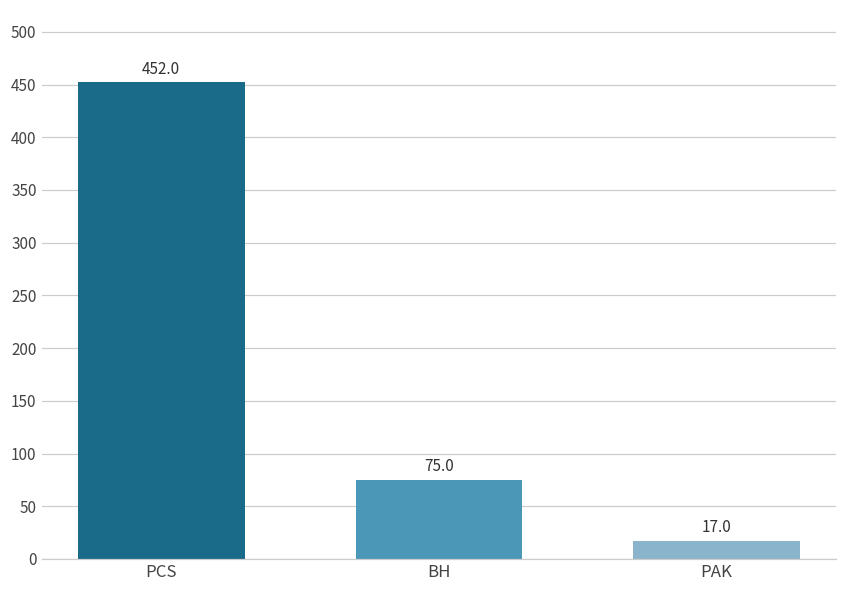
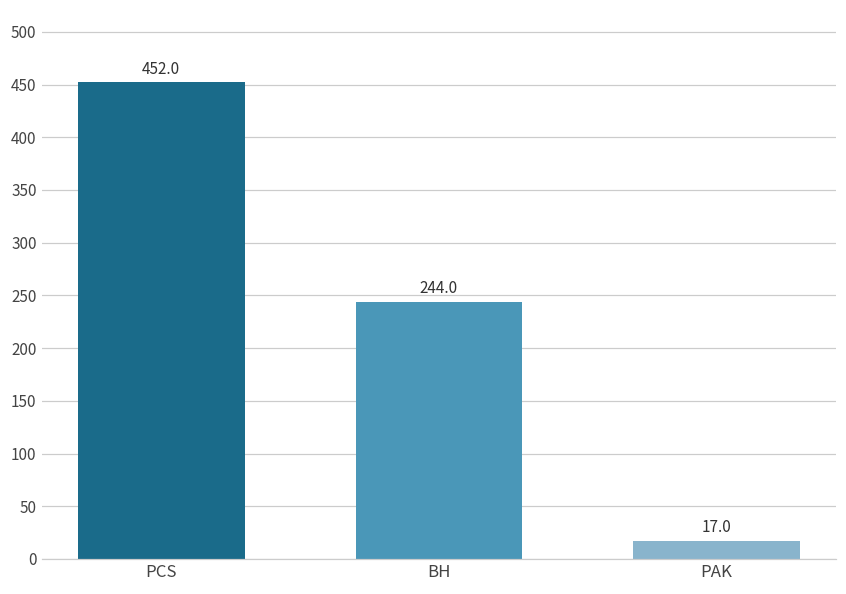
BH: 75.0 -> 244.0
